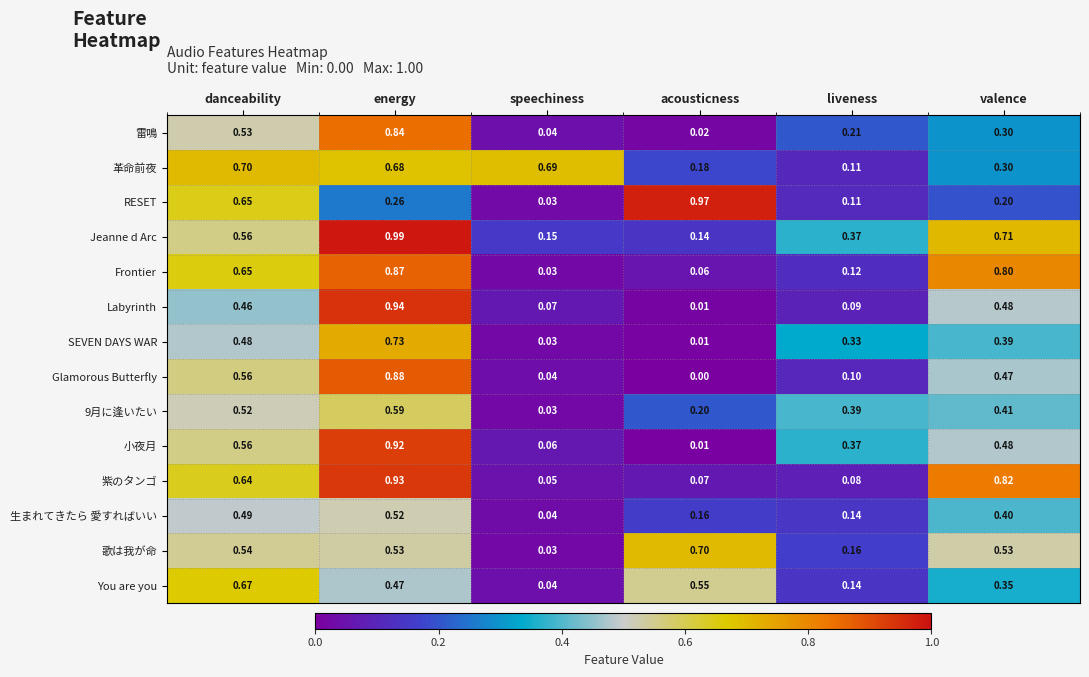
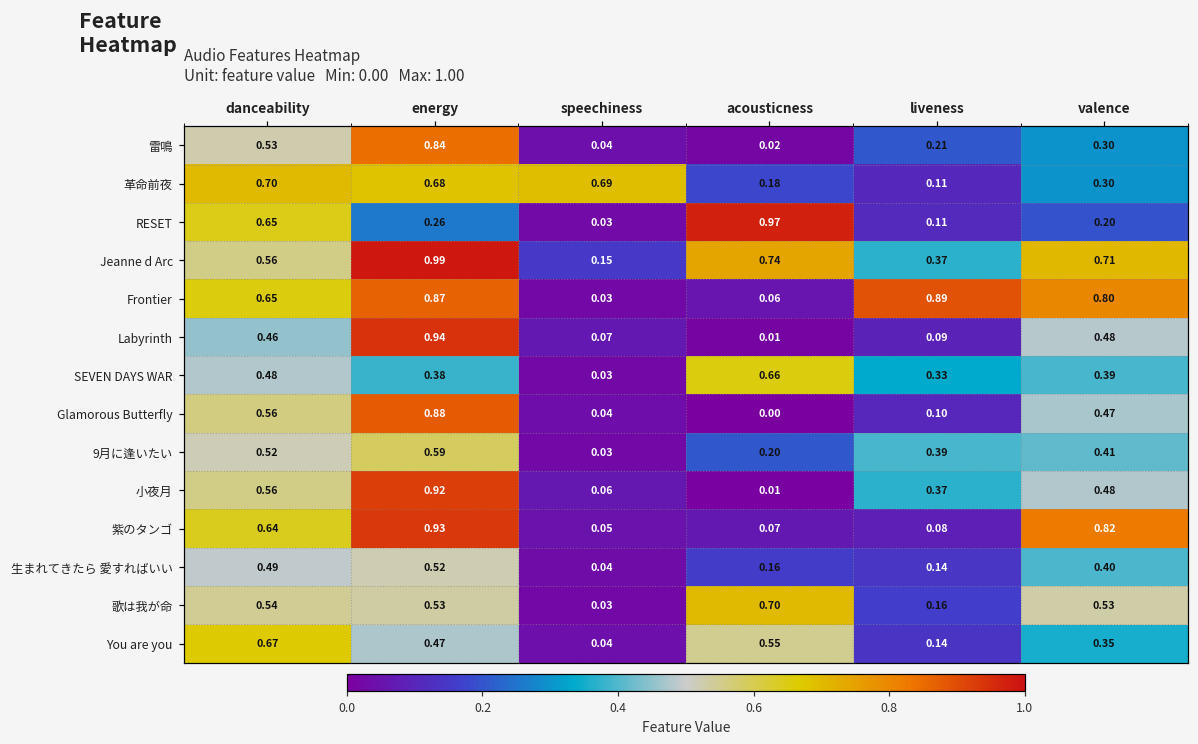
Jeanne d Arc, acousticness: 0.14 -> 0.74
Frontier, liveness: 0.12 -> 0.89
SEVEN DAYS WAR, energy: 0.73 -> 0.38
SEVEN DAYS WAR, acousticness: 0.01 -> 0.66
